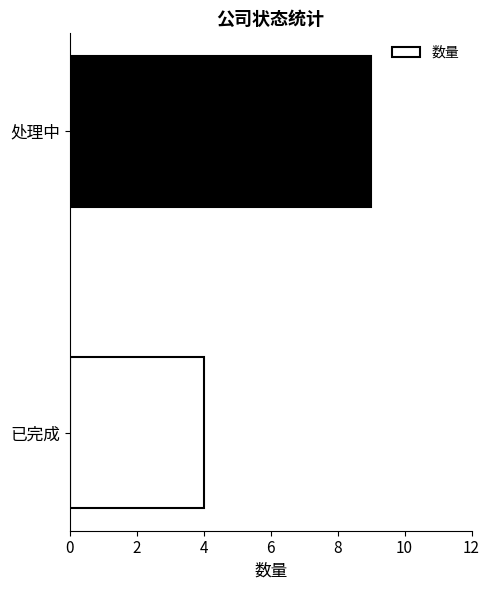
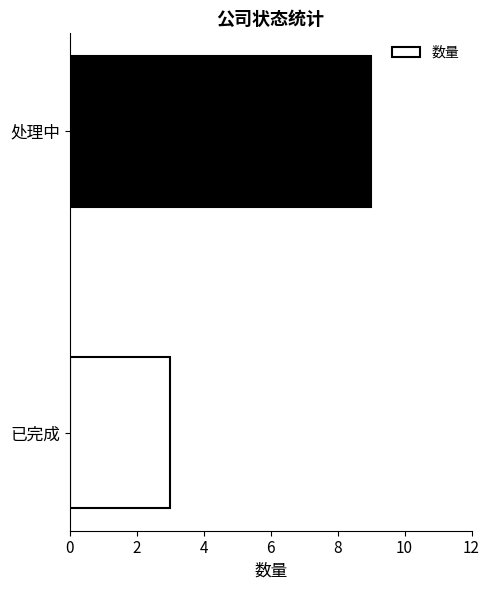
已完成: 4 -> 3
